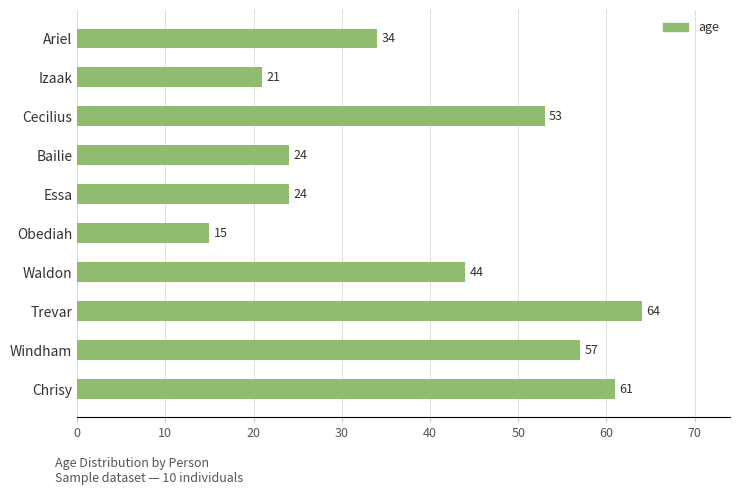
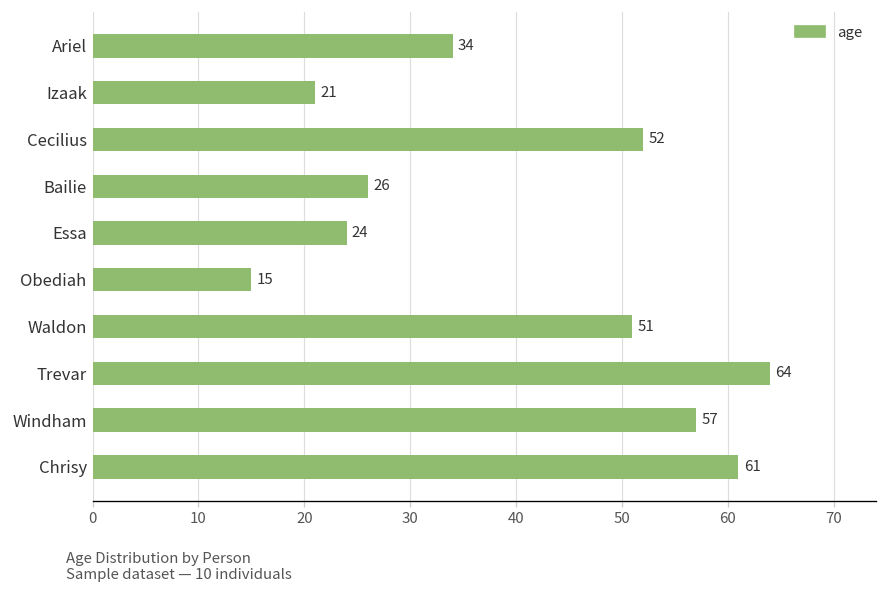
Cecilius: 53 -> 52
Bailie: 24 -> 26
Waldon: 44 -> 51
